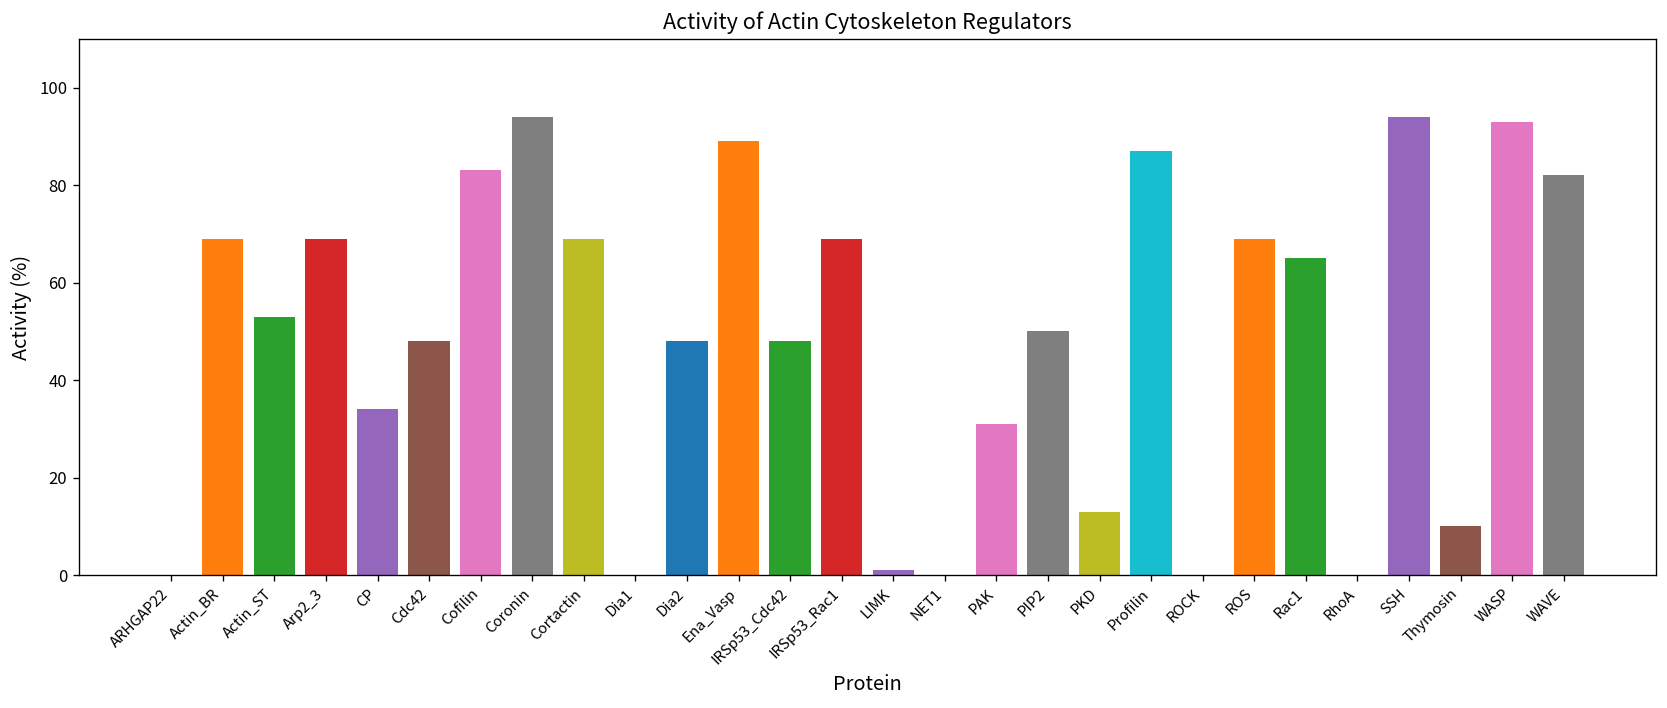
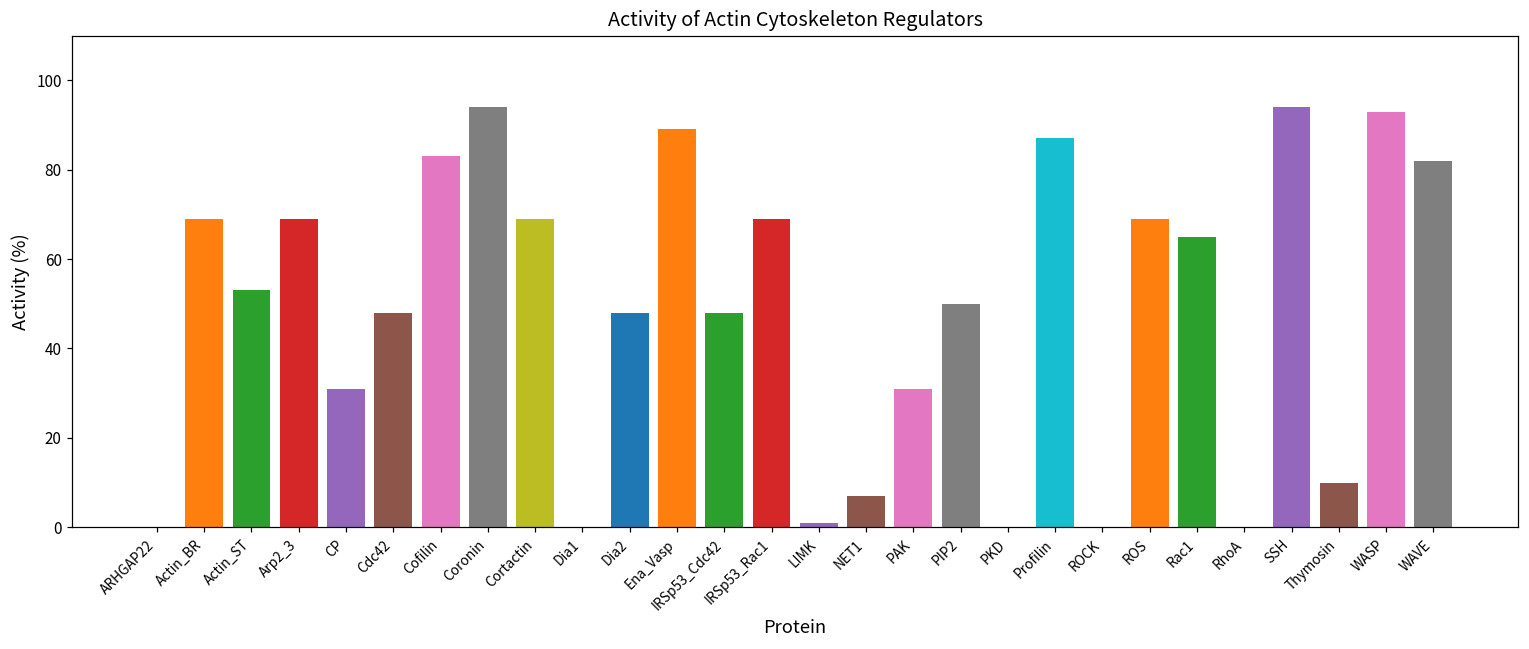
CP: 34 -> 31
NET1: 0 -> 7
PKD: 13 -> 0
